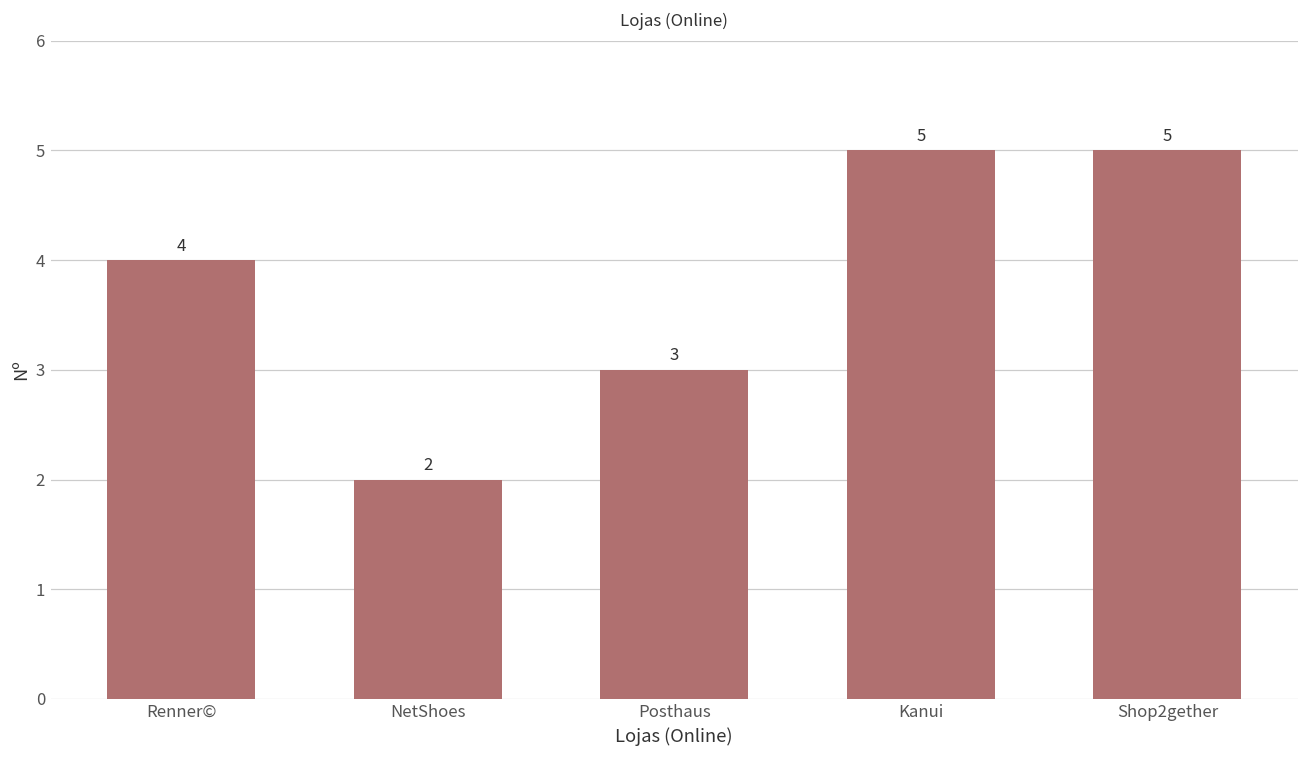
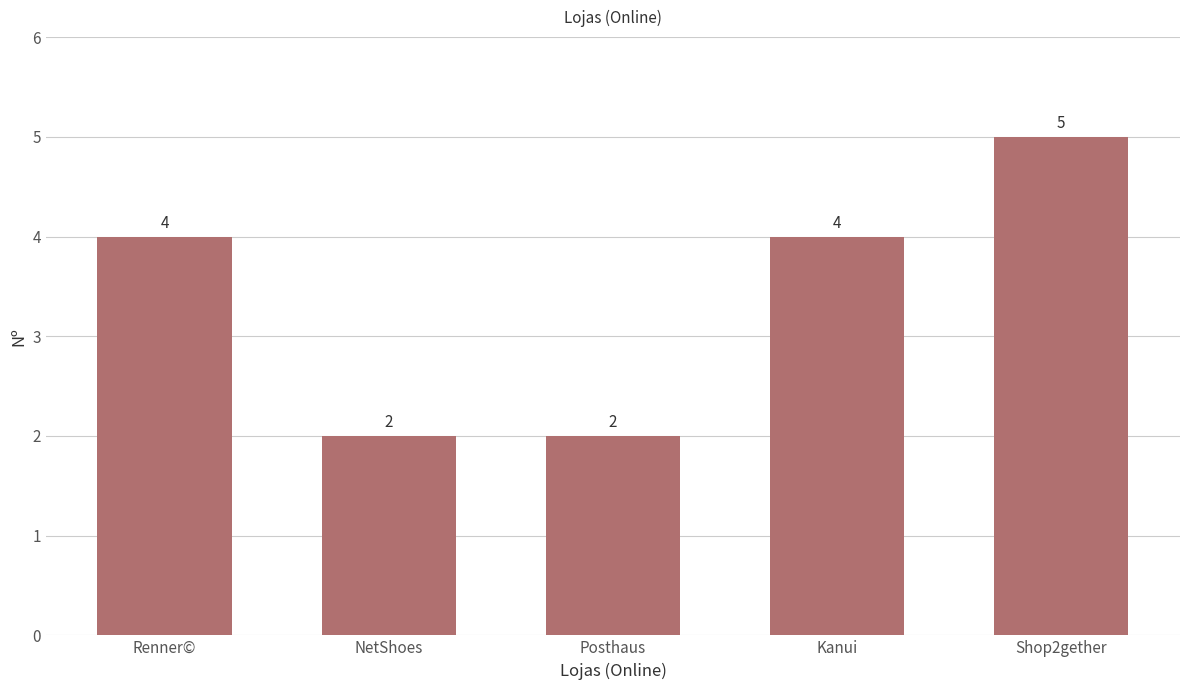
Posthaus: 3 -> 2
Kanui: 5 -> 4
